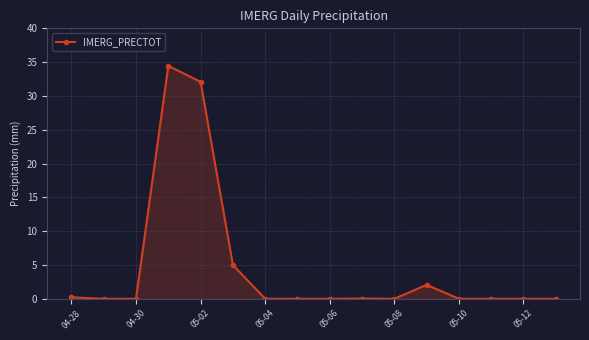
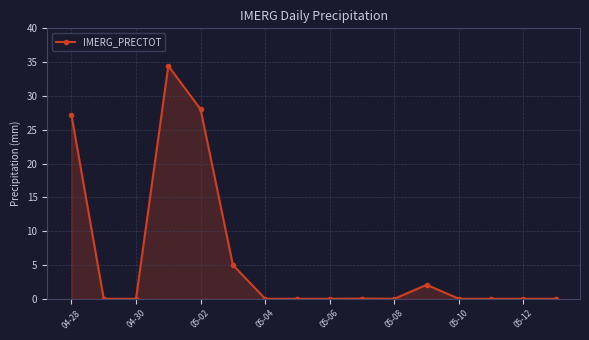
04-28: 0 -> 27
05-02: 32 -> 28
